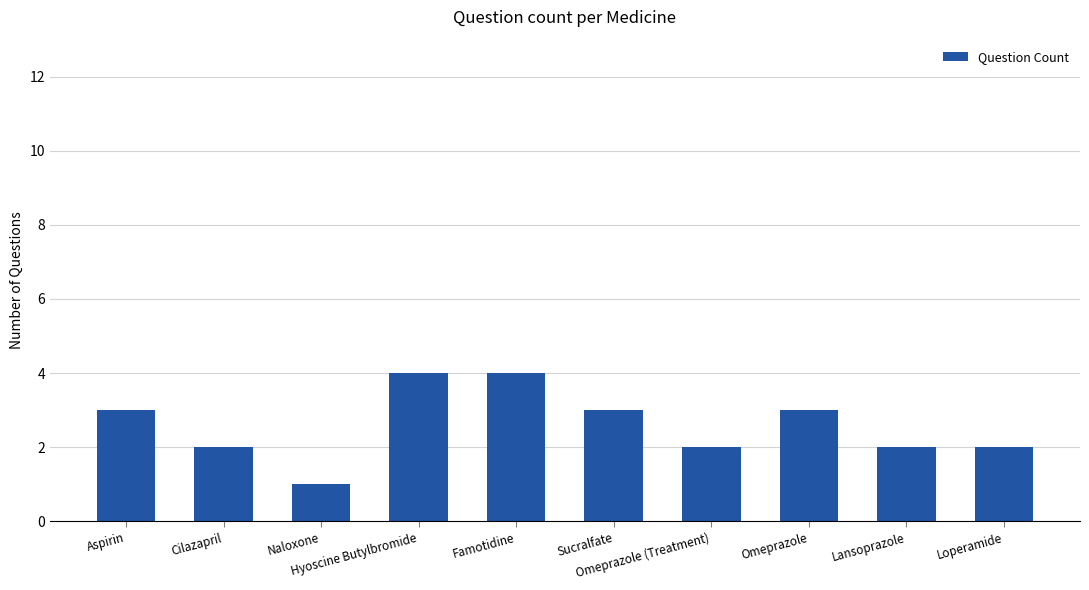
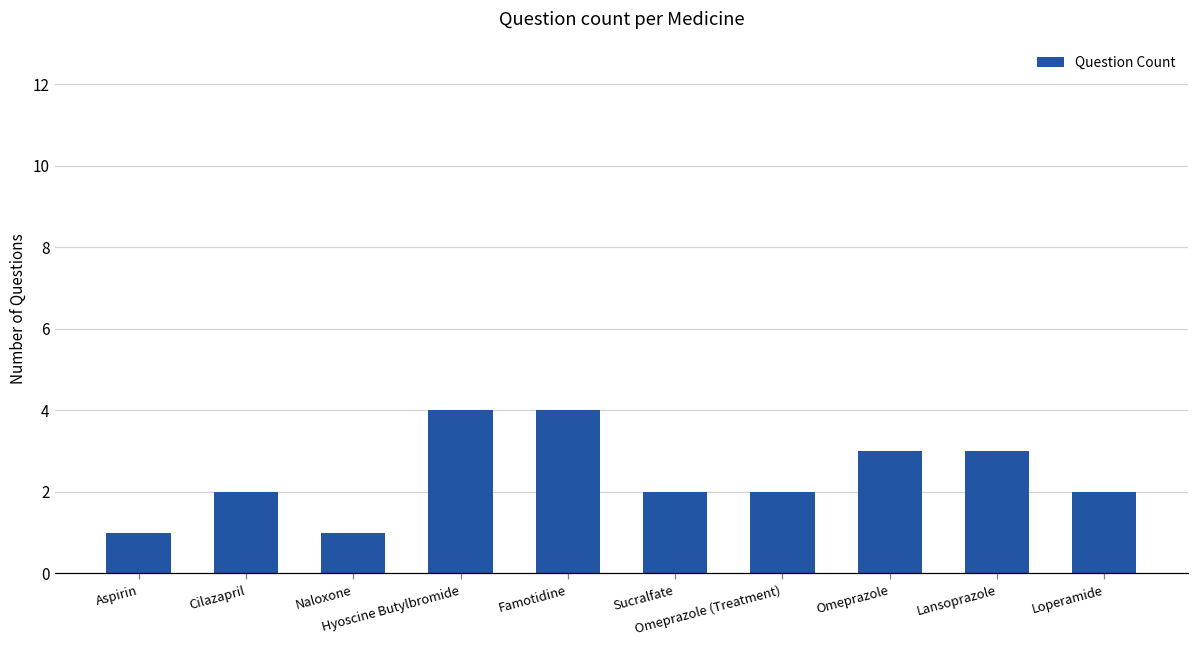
Aspirin: 3 -> 1
Sucralfate: 3 -> 2
Lansoprazole: 2 -> 3
